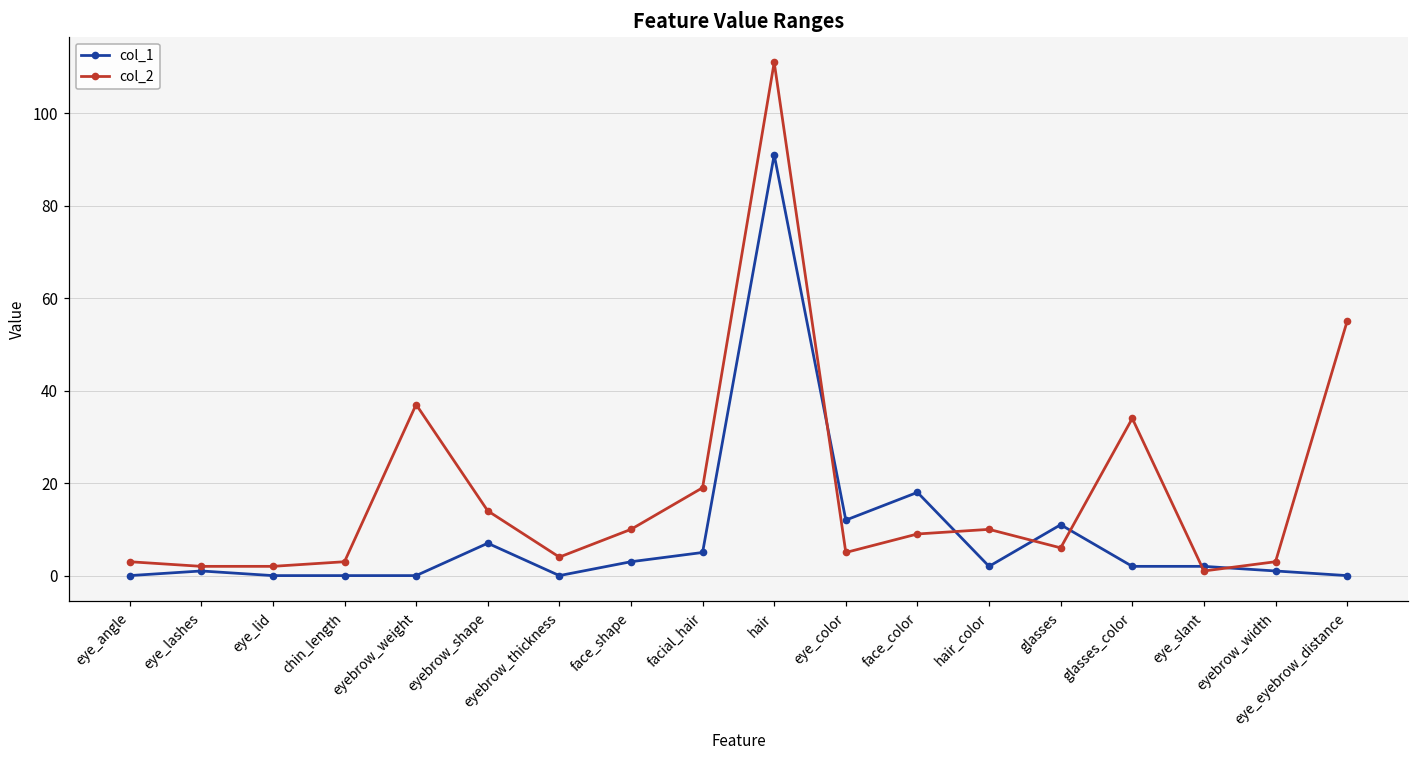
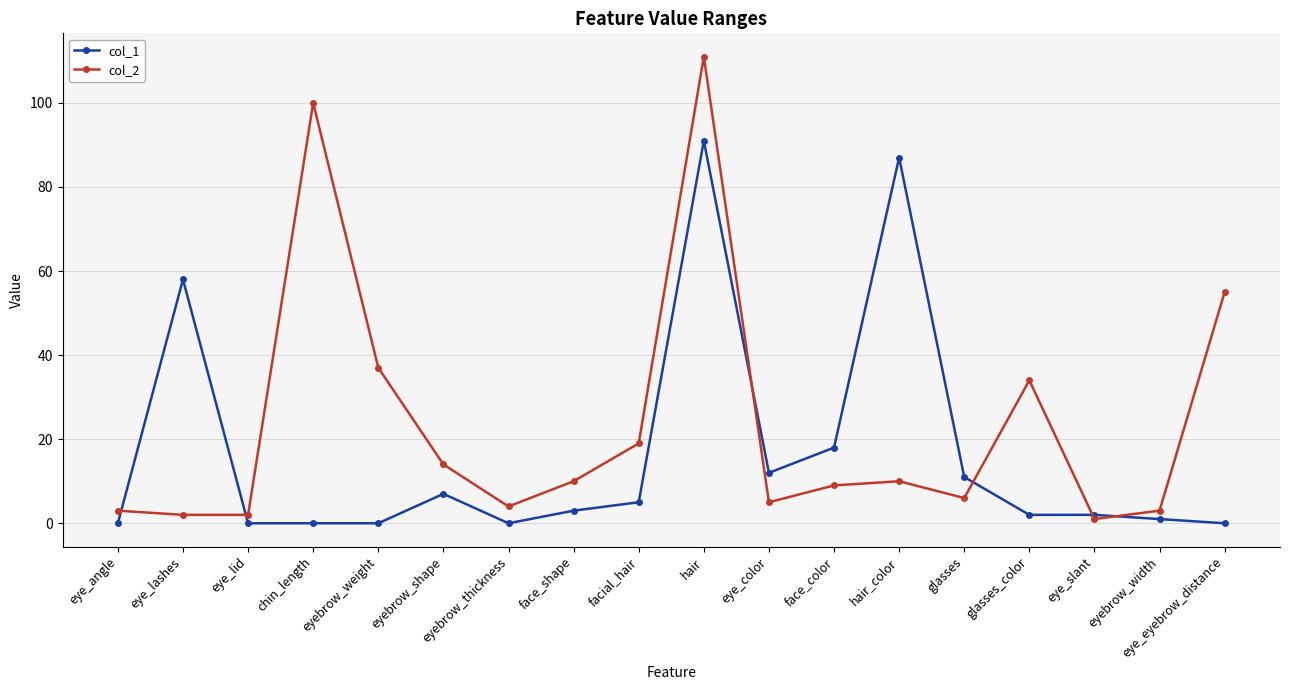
col_1, eye_lashes: 1 -> 58
col_2, chin_length: 3 -> 100
col_1, hair_color: 2 -> 87
